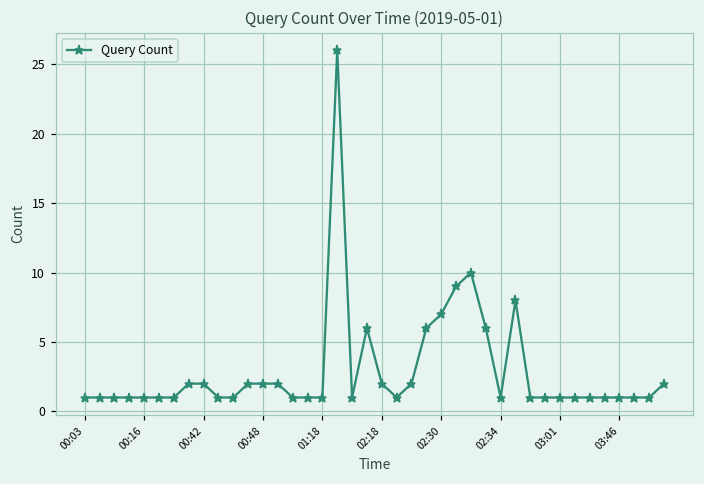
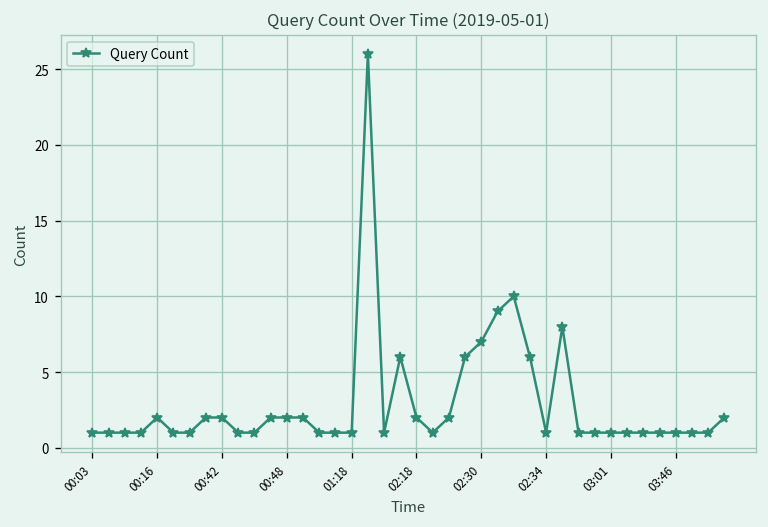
00:16: 1 -> 2
